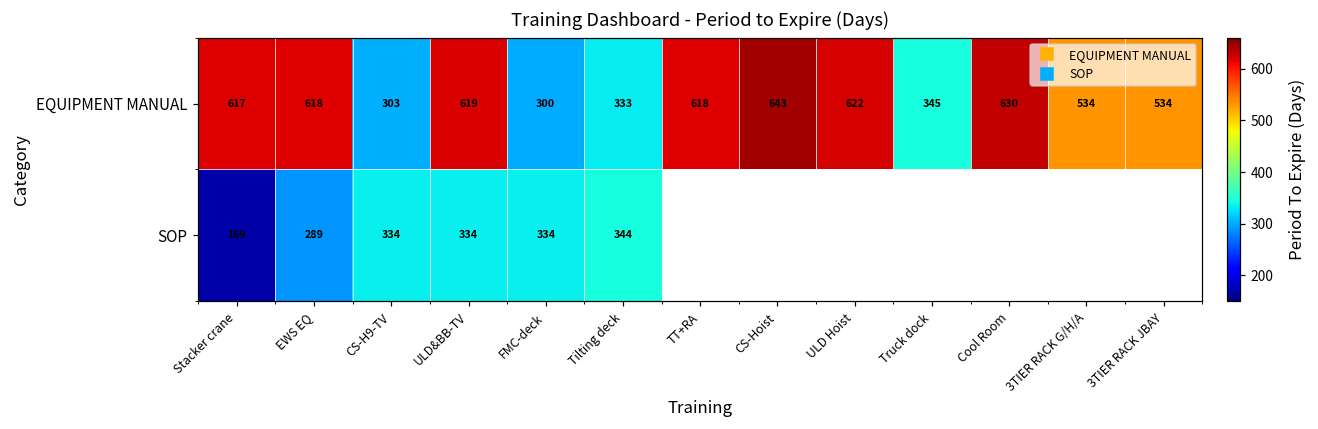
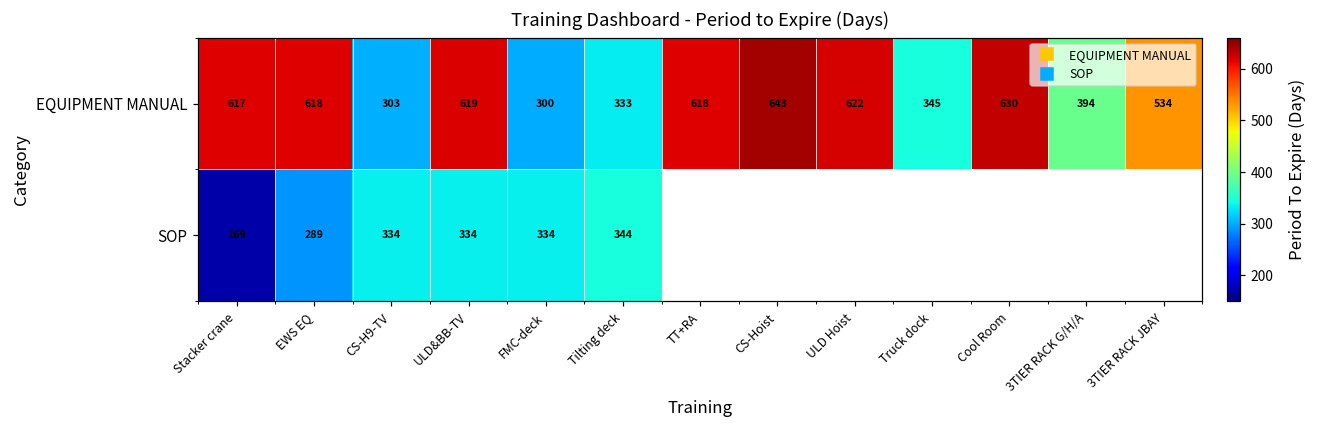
EQUIPMENT MANUAL, 3TIER RACK G/H/A: 534 -> 394
